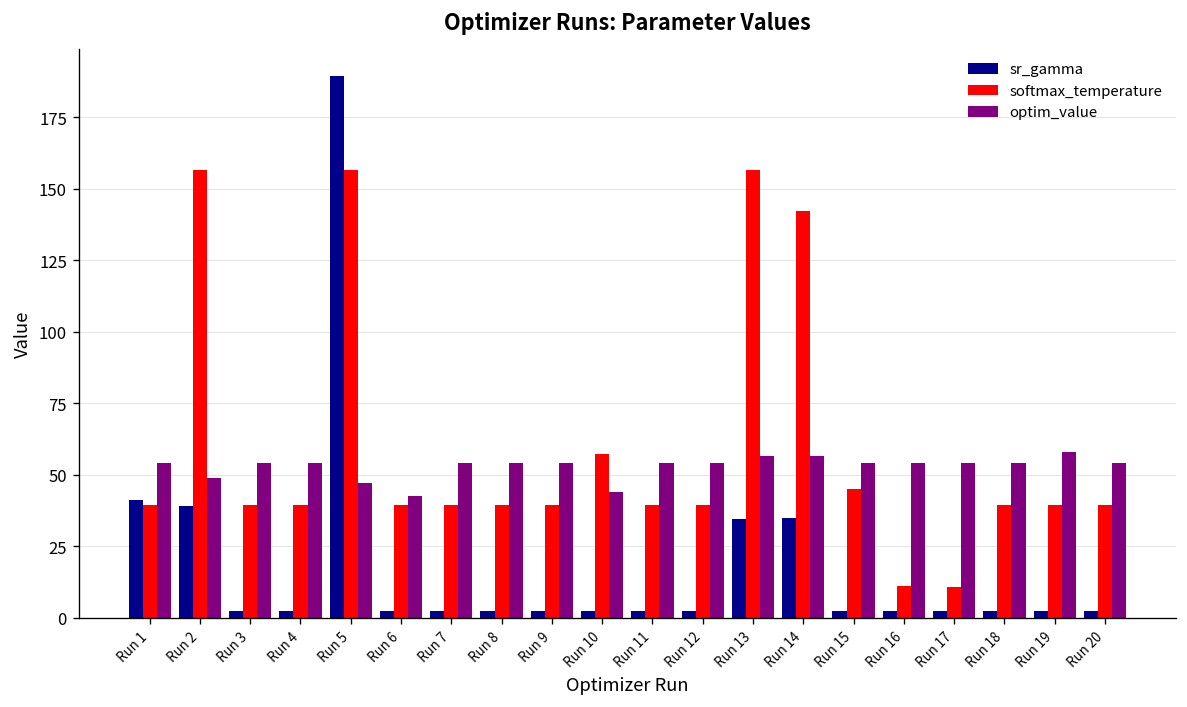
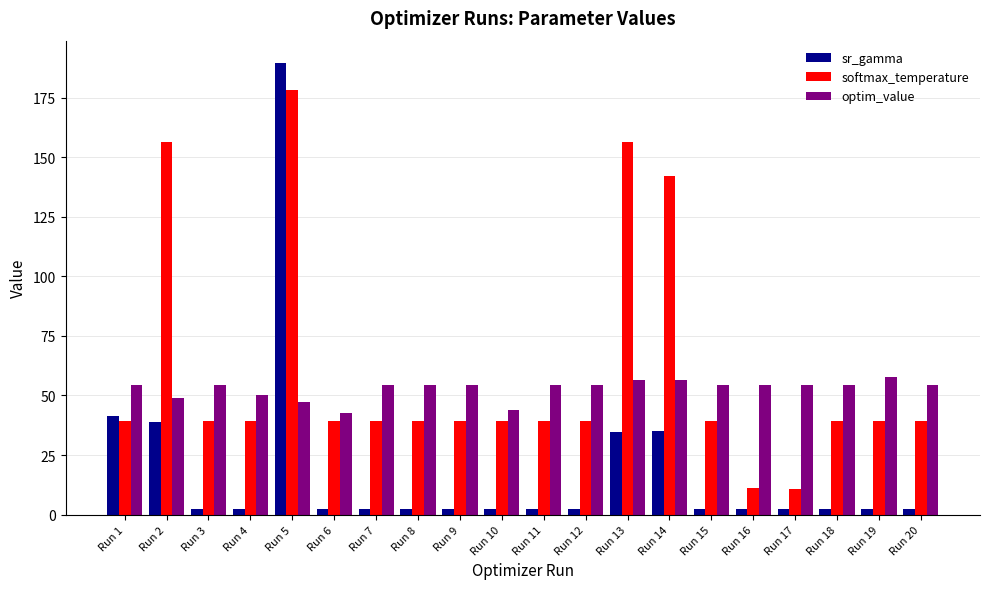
optim_value, Run 4: 54 -> 50
softmax_temperature, Run 5: 156 -> 178
softmax_temperature, Run 10: 57 -> 39
softmax_temperature, Run 15: 45 -> 39
